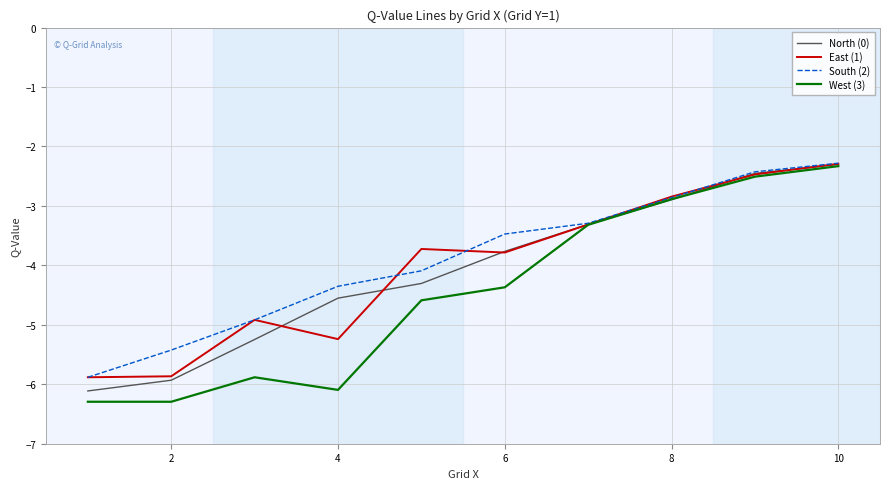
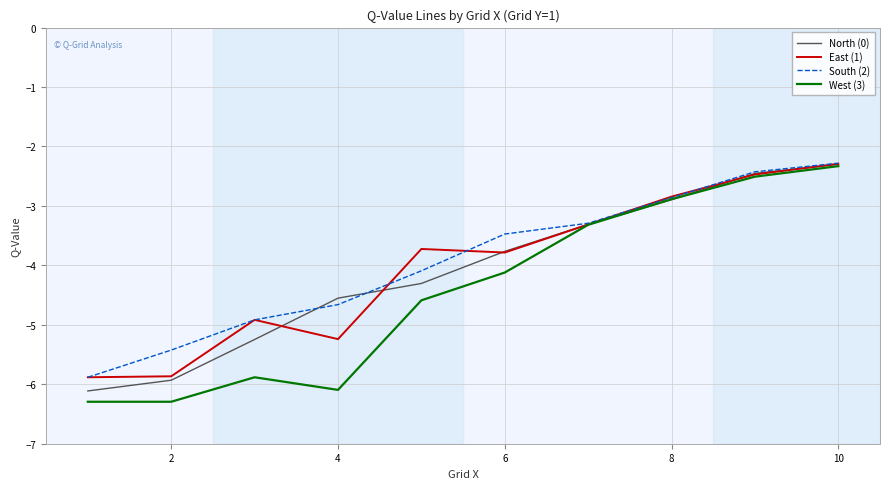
South (2), 4: -4.4 -> -4.7
West (3), 6: -4.4 -> -4.1
